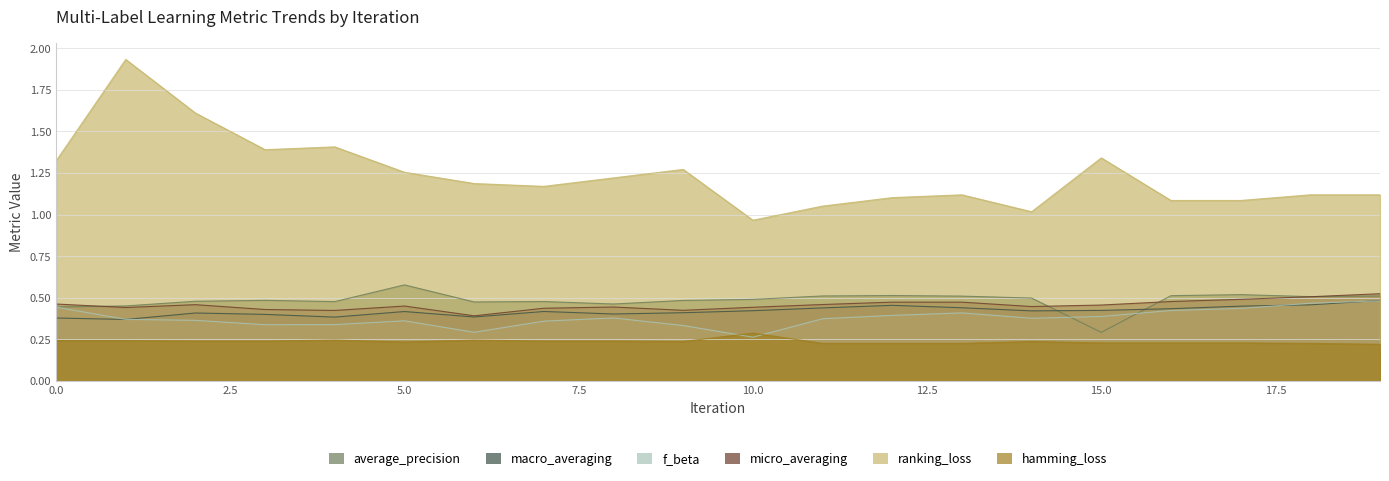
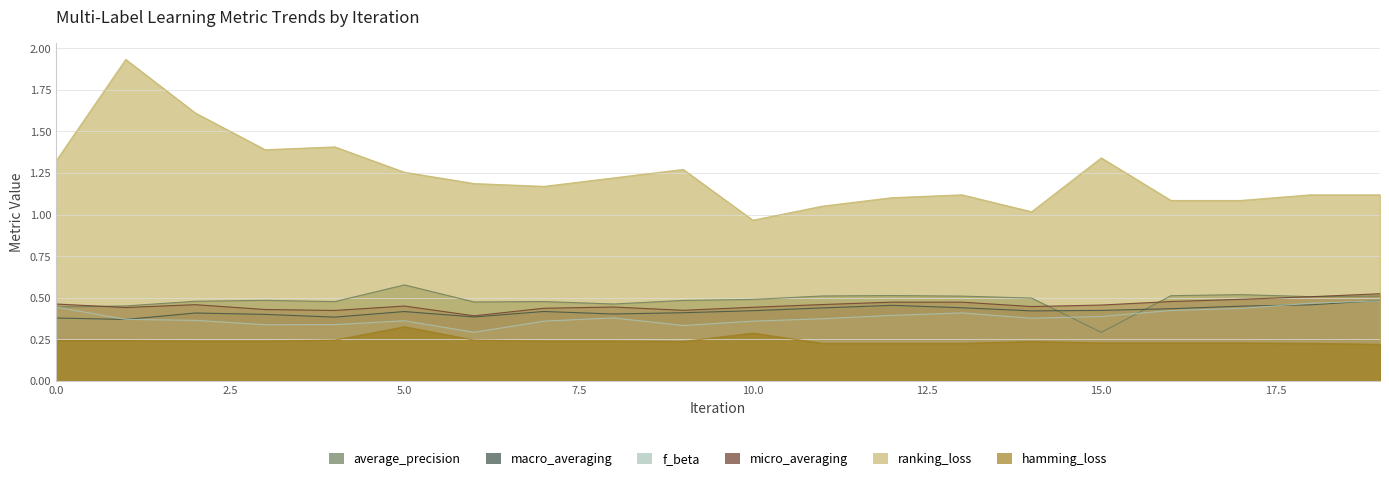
hamming_loss, 5.0: 0.23 -> 0.33
f_beta, 10.0: 0.26 -> 0.36
